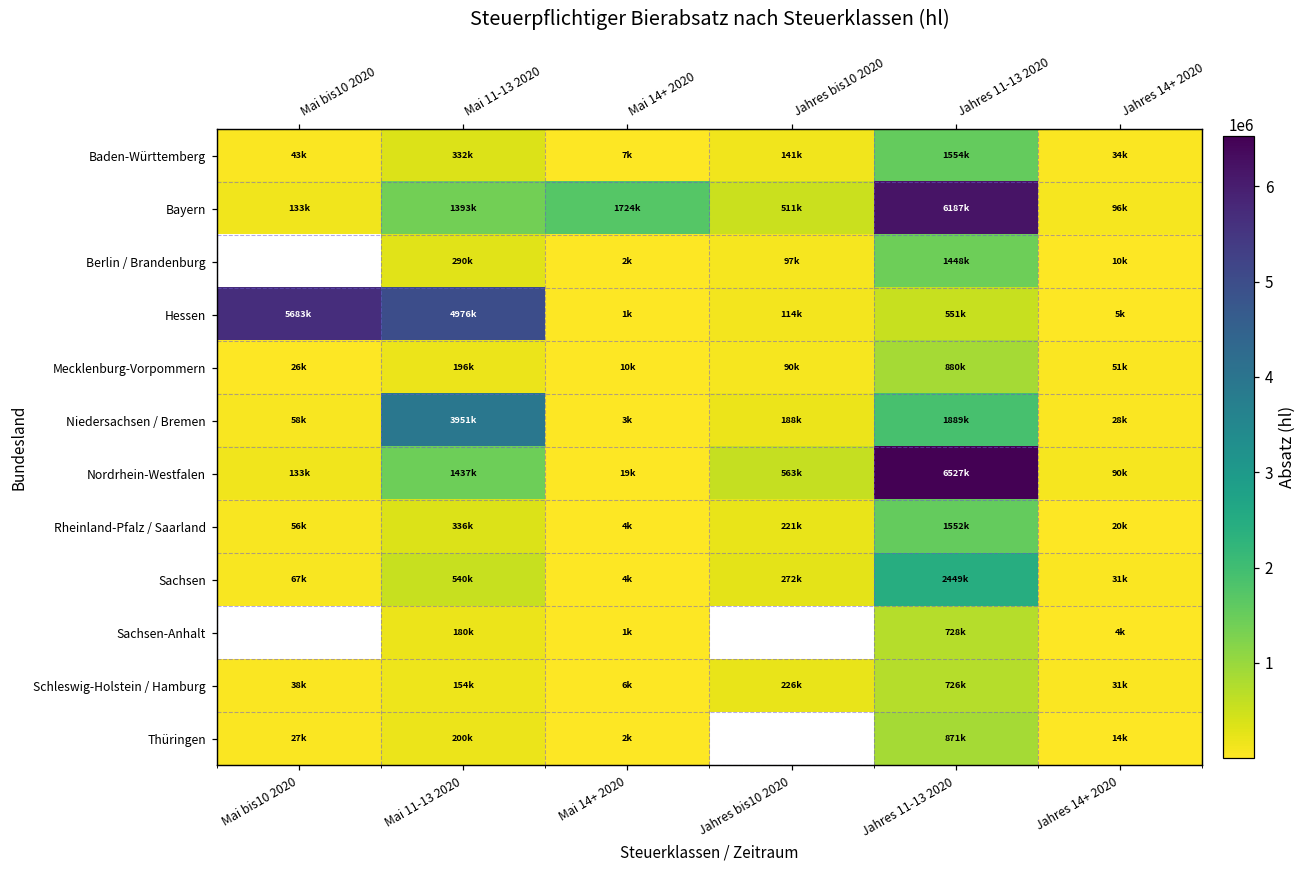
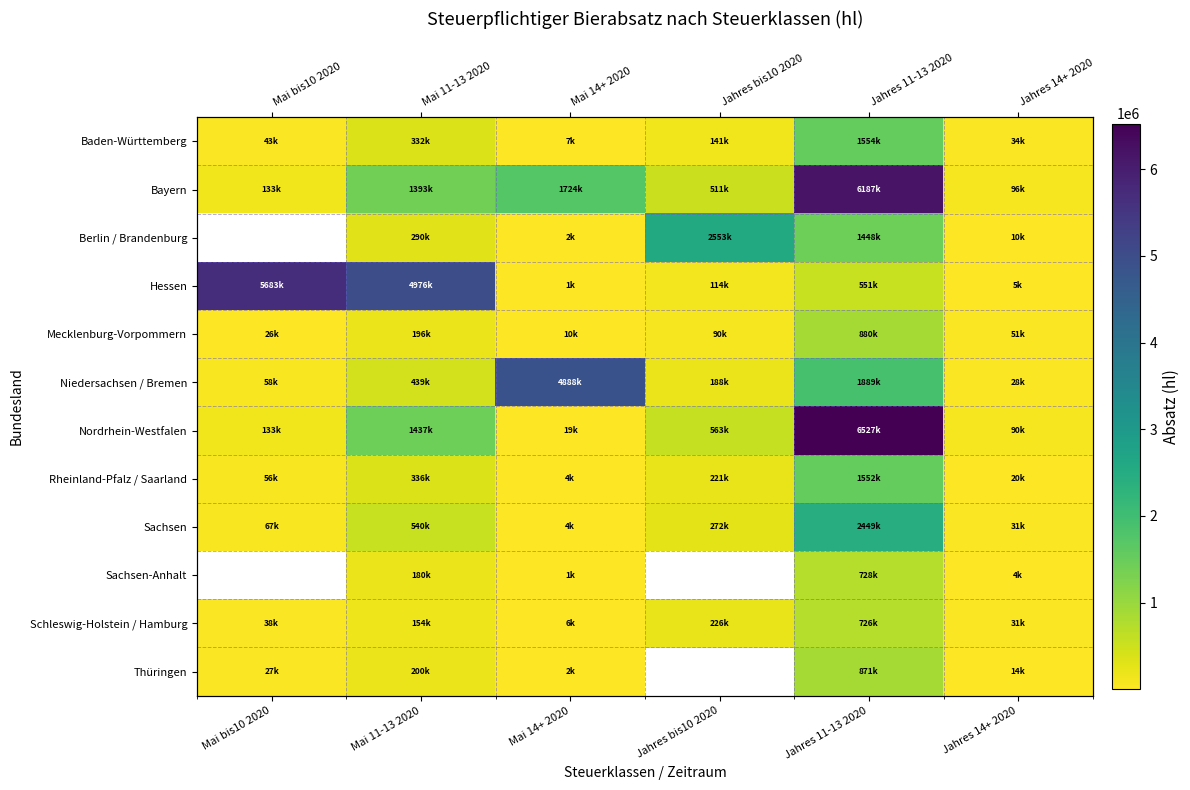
Berlin / Brandenburg, Jahres bis10 2020: 97k -> 2553k
Niedersachsen / Bremen, Mai 11-13 2020: 3951k -> 439k
Niedersachsen / Bremen, Mai 14+ 2020: 3k -> 4888k
